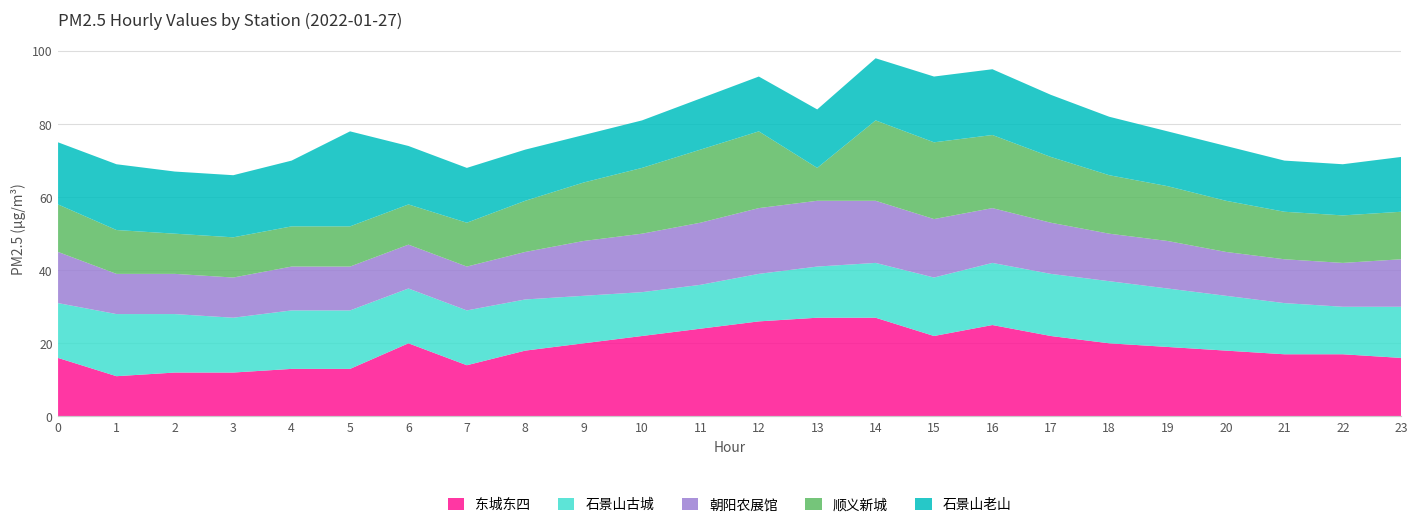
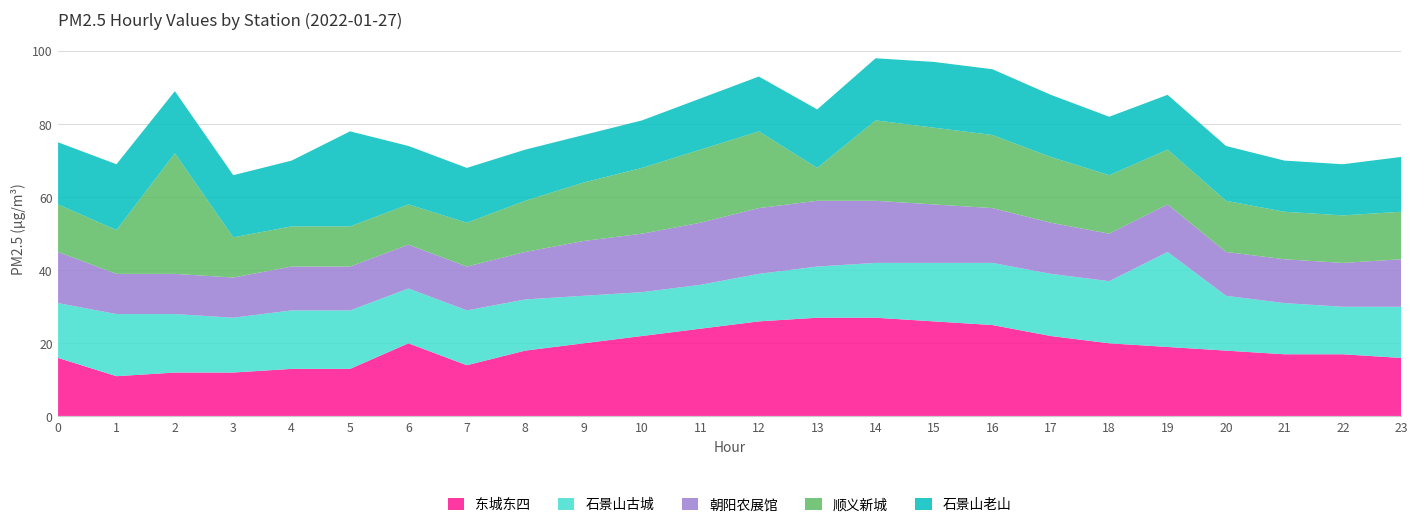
顺义新城, 2: 11 -> 33
东城东四, 15: 22 -> 26
石景山古城, 19: 16 -> 26
